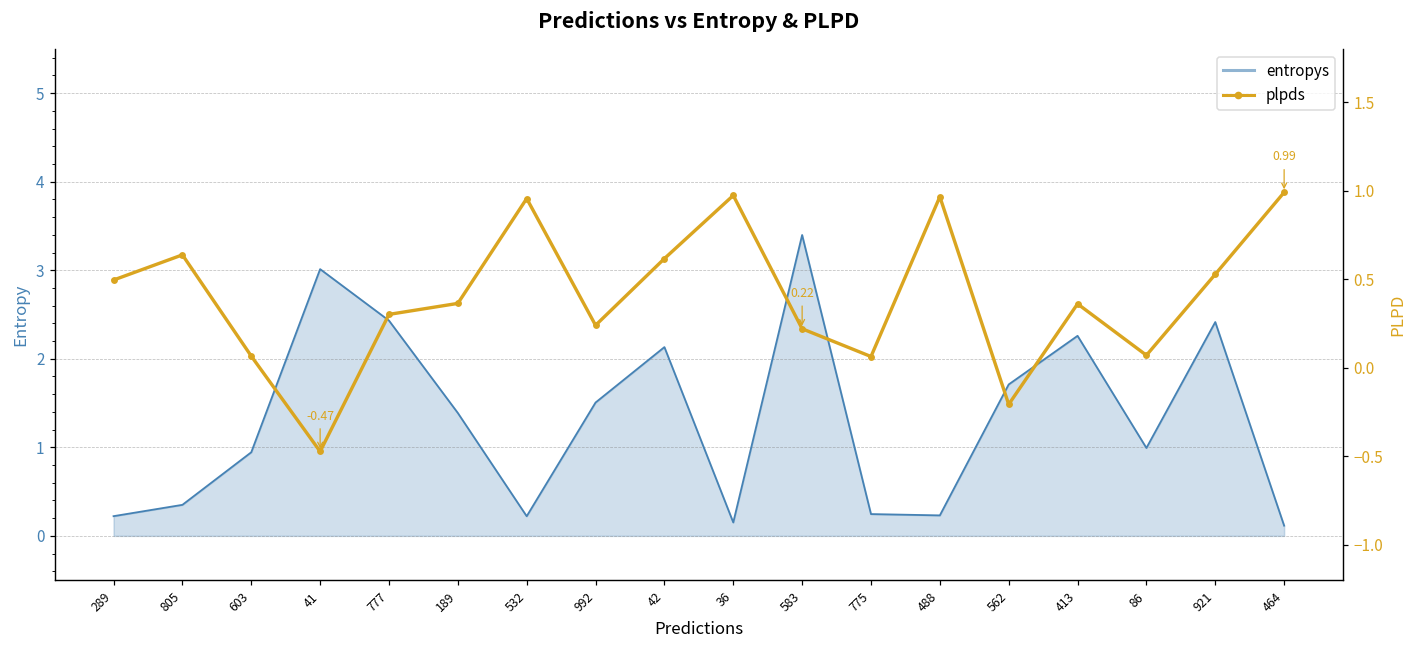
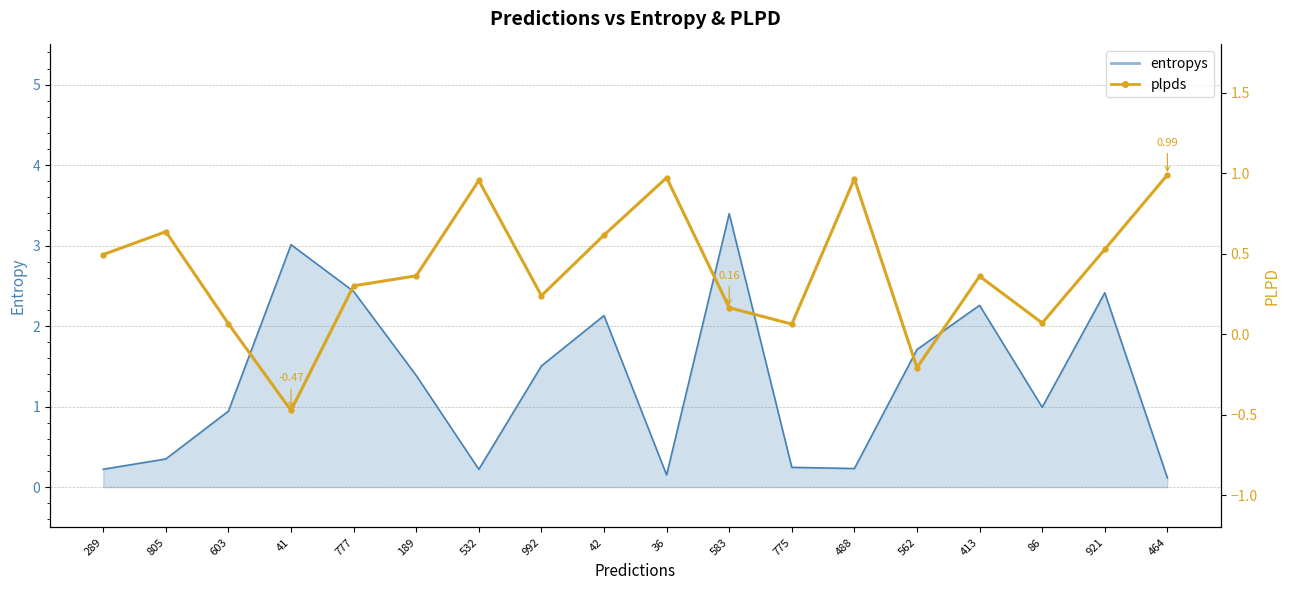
plpds, 583: 0.22 -> 0.16
